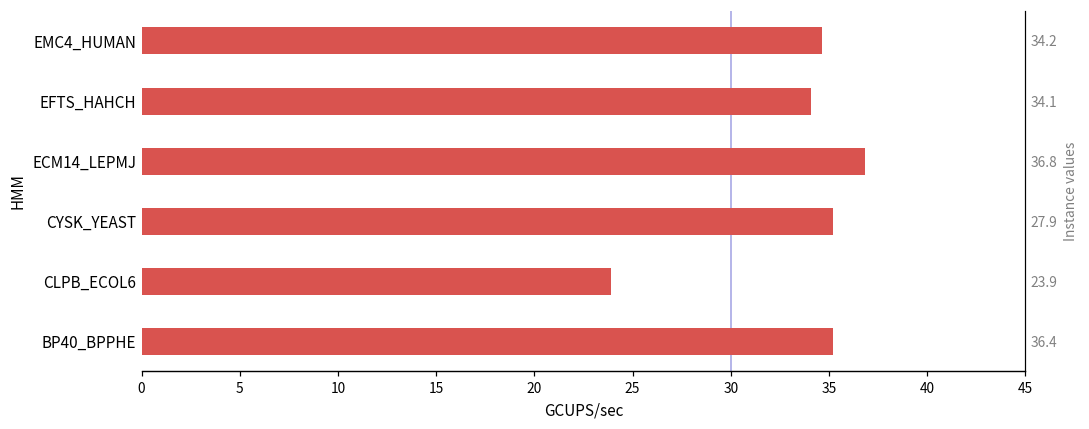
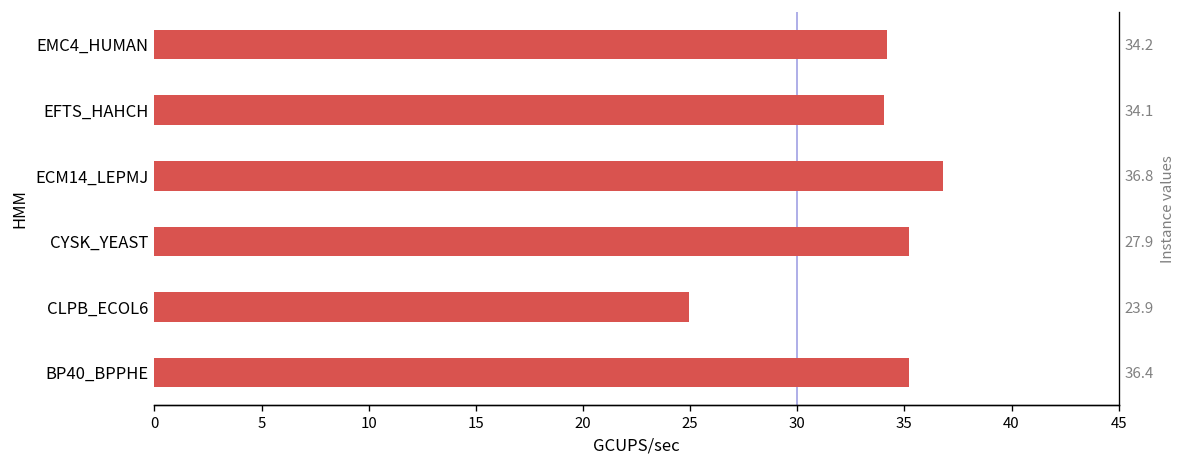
EMC4_HUMAN: 34.7 -> 34.2
CLPB_ECOL6: 23.9 -> 25.0
